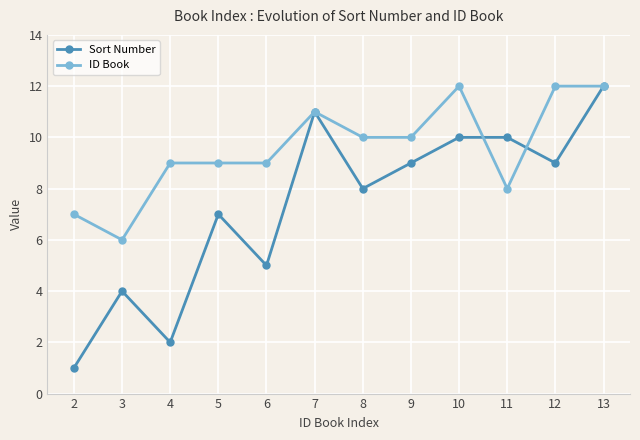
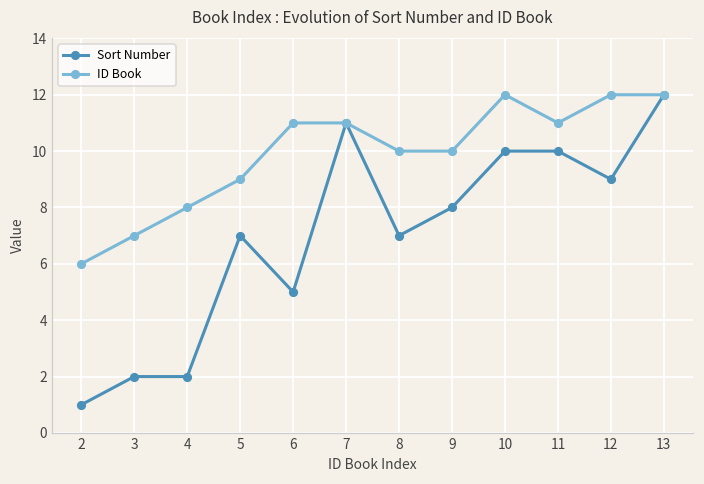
ID Book, 2: 7 -> 6
Sort Number, 3: 4 -> 2
ID Book, 3: 6 -> 7
ID Book, 4: 9 -> 8
ID Book, 6: 9 -> 11
Sort Number, 8: 8 -> 7
Sort Number, 9: 9 -> 8
ID Book, 11: 8 -> 11
